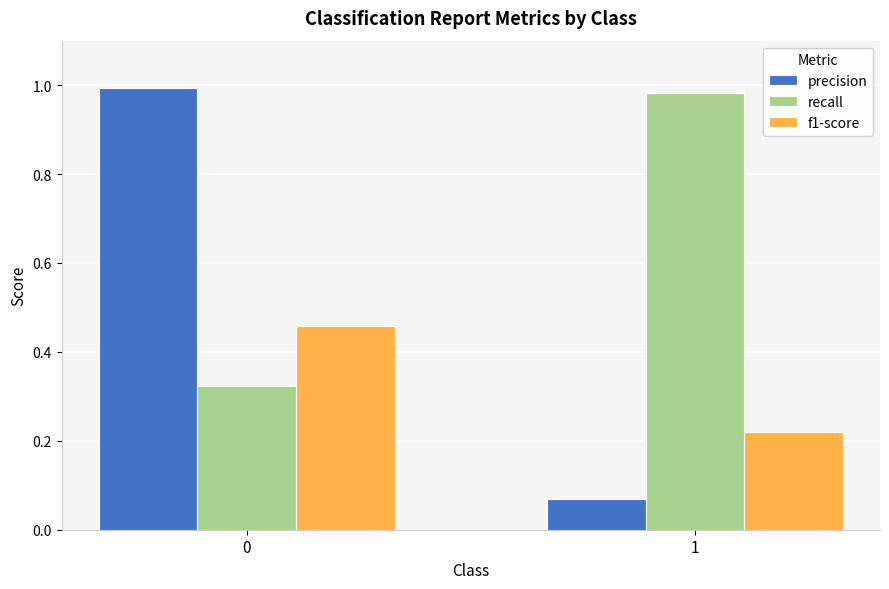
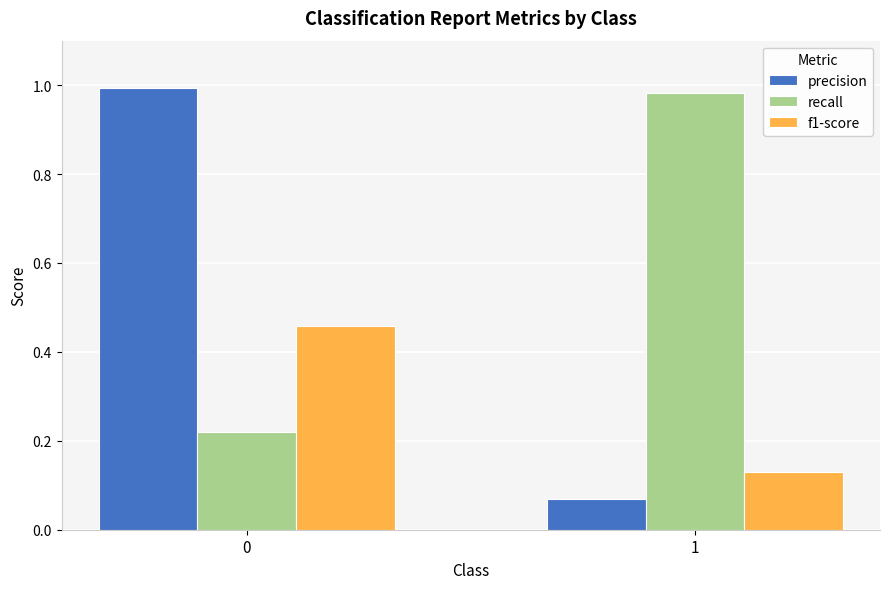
recall, 0: 0.32 -> 0.22
f1-score, 1: 0.22 -> 0.13
